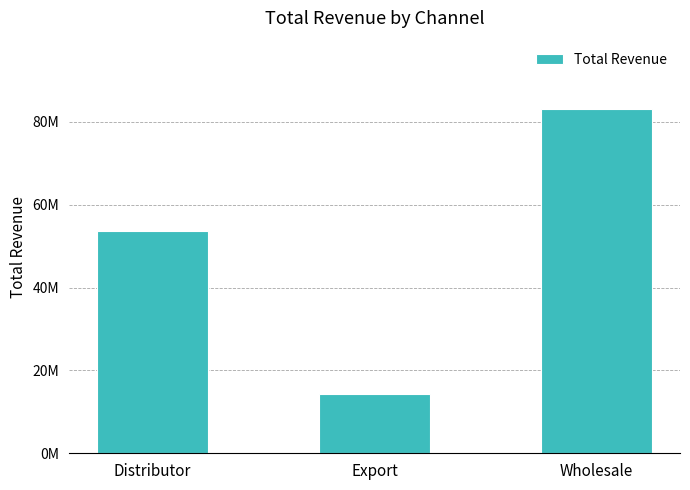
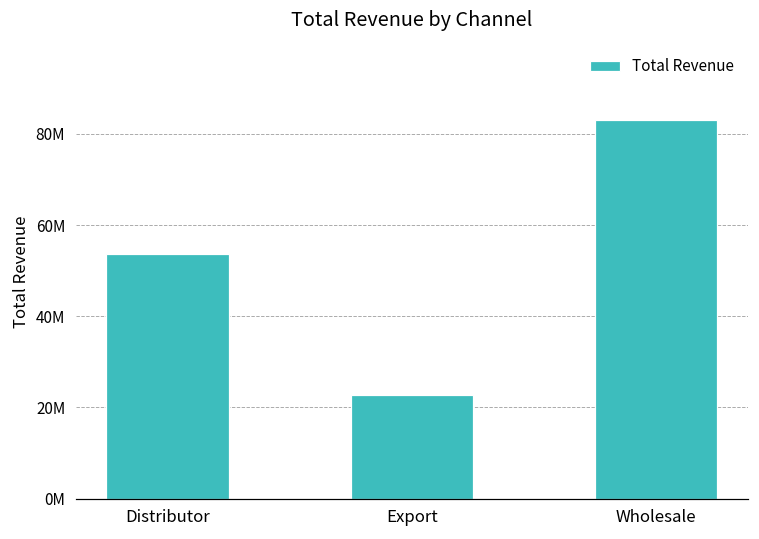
Export: 14000000 -> 23000000
